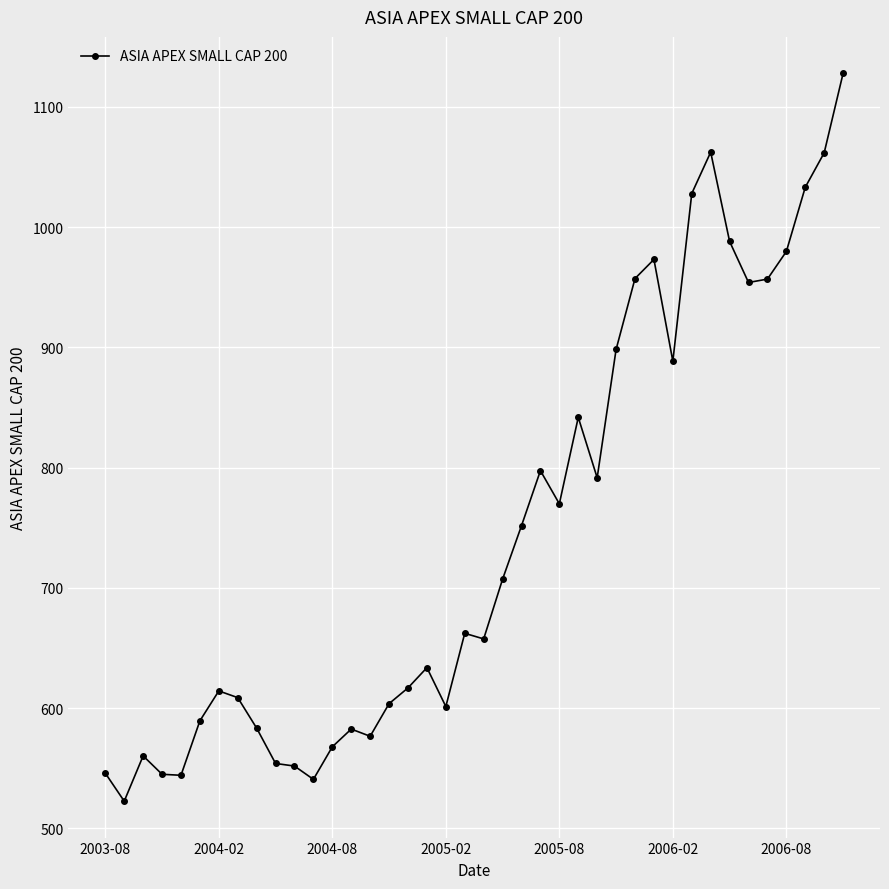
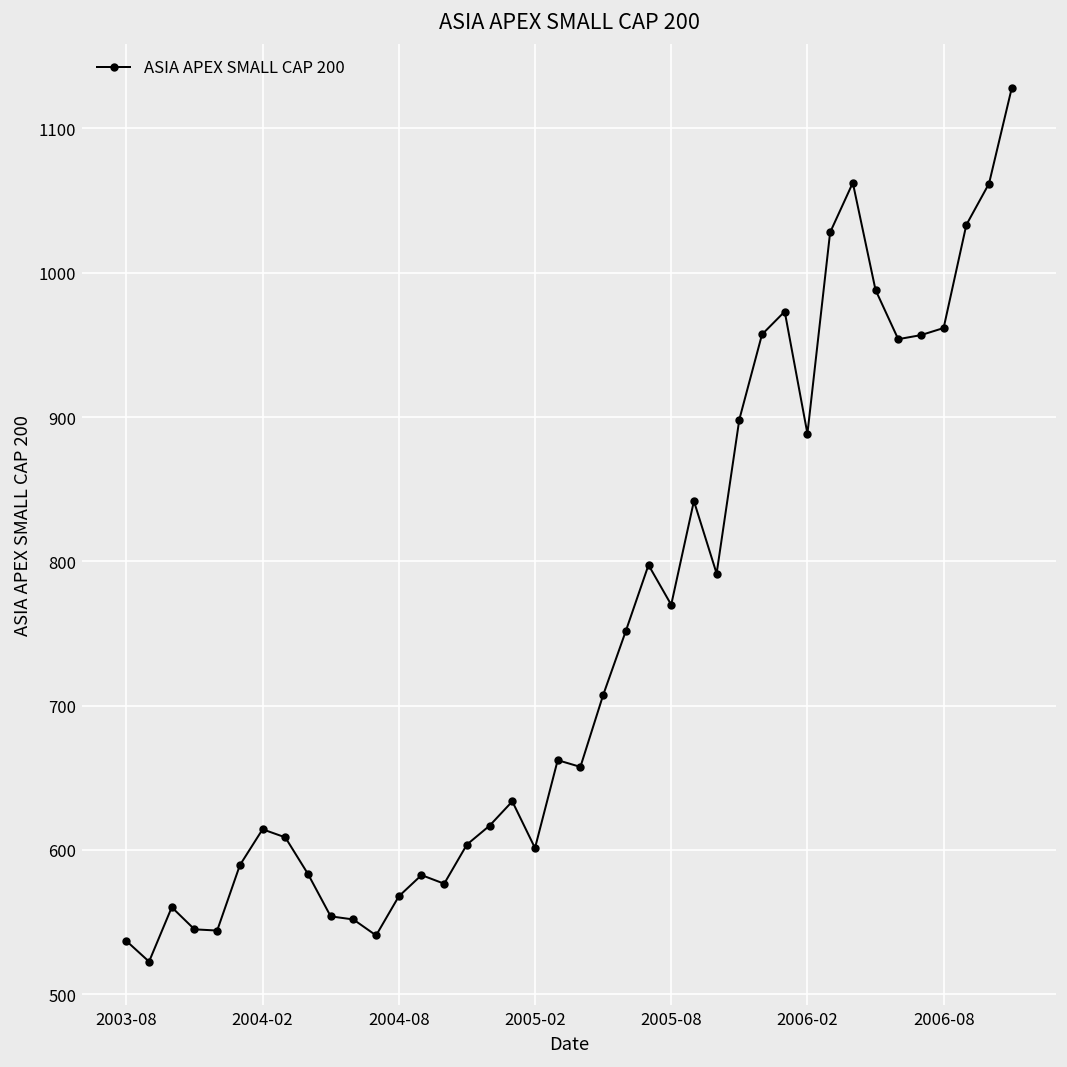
2003-08: 546 -> 537
2006-08: 980 -> 962
